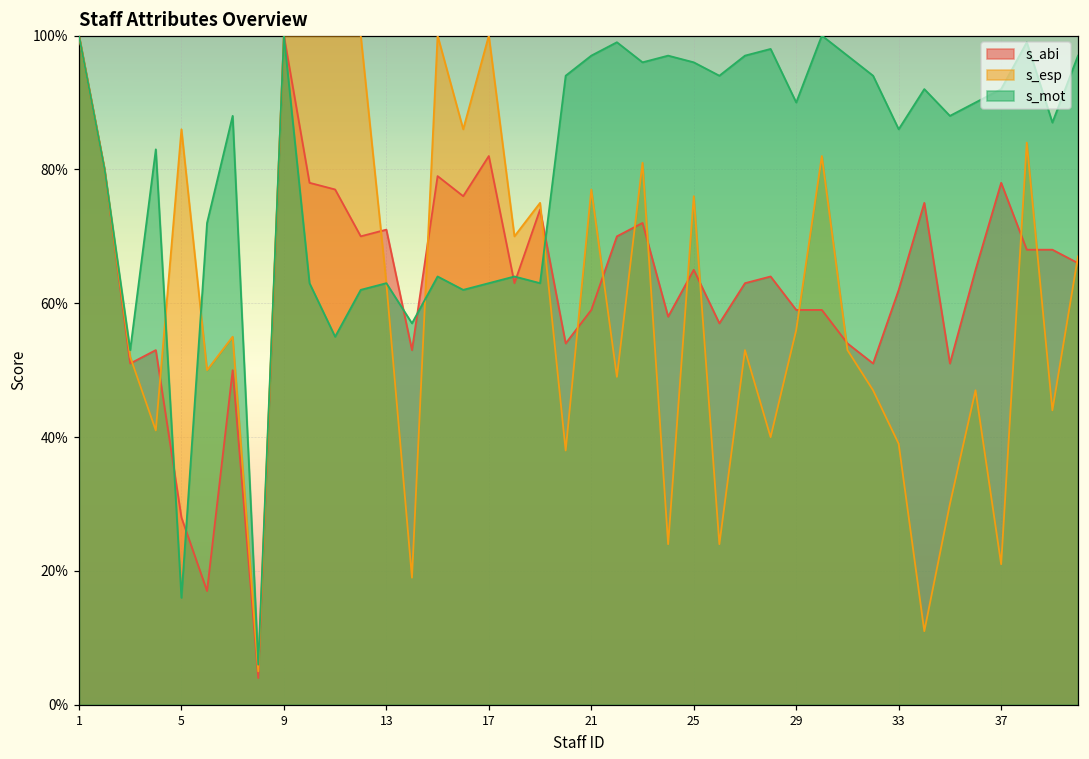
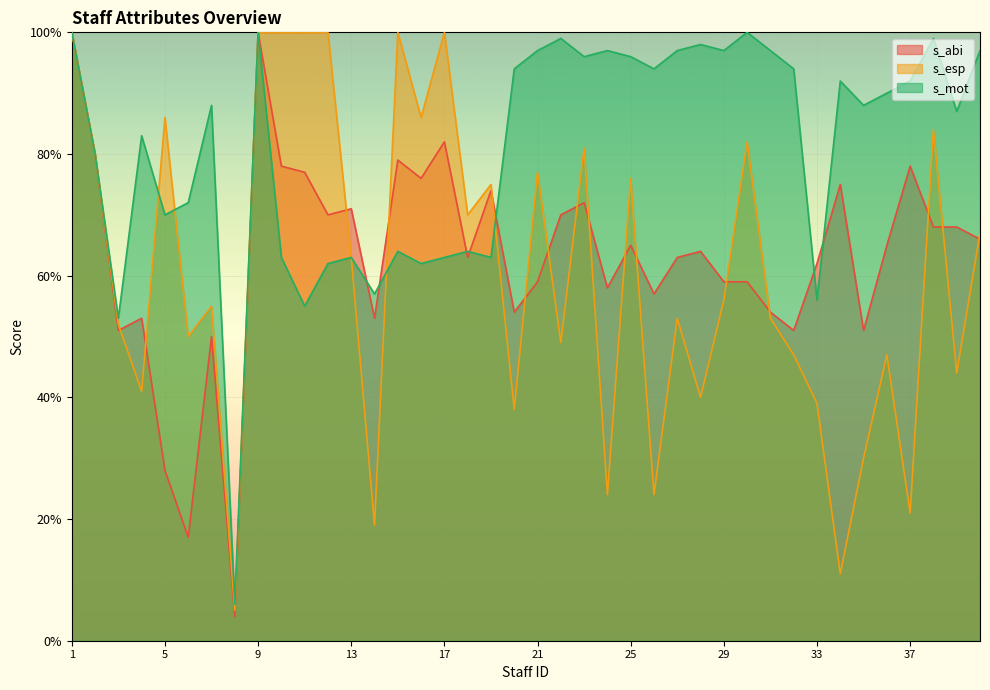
s_mot, 5: 16% -> 70%
s_mot, 29: 90% -> 97%
s_mot, 33: 86% -> 56%
